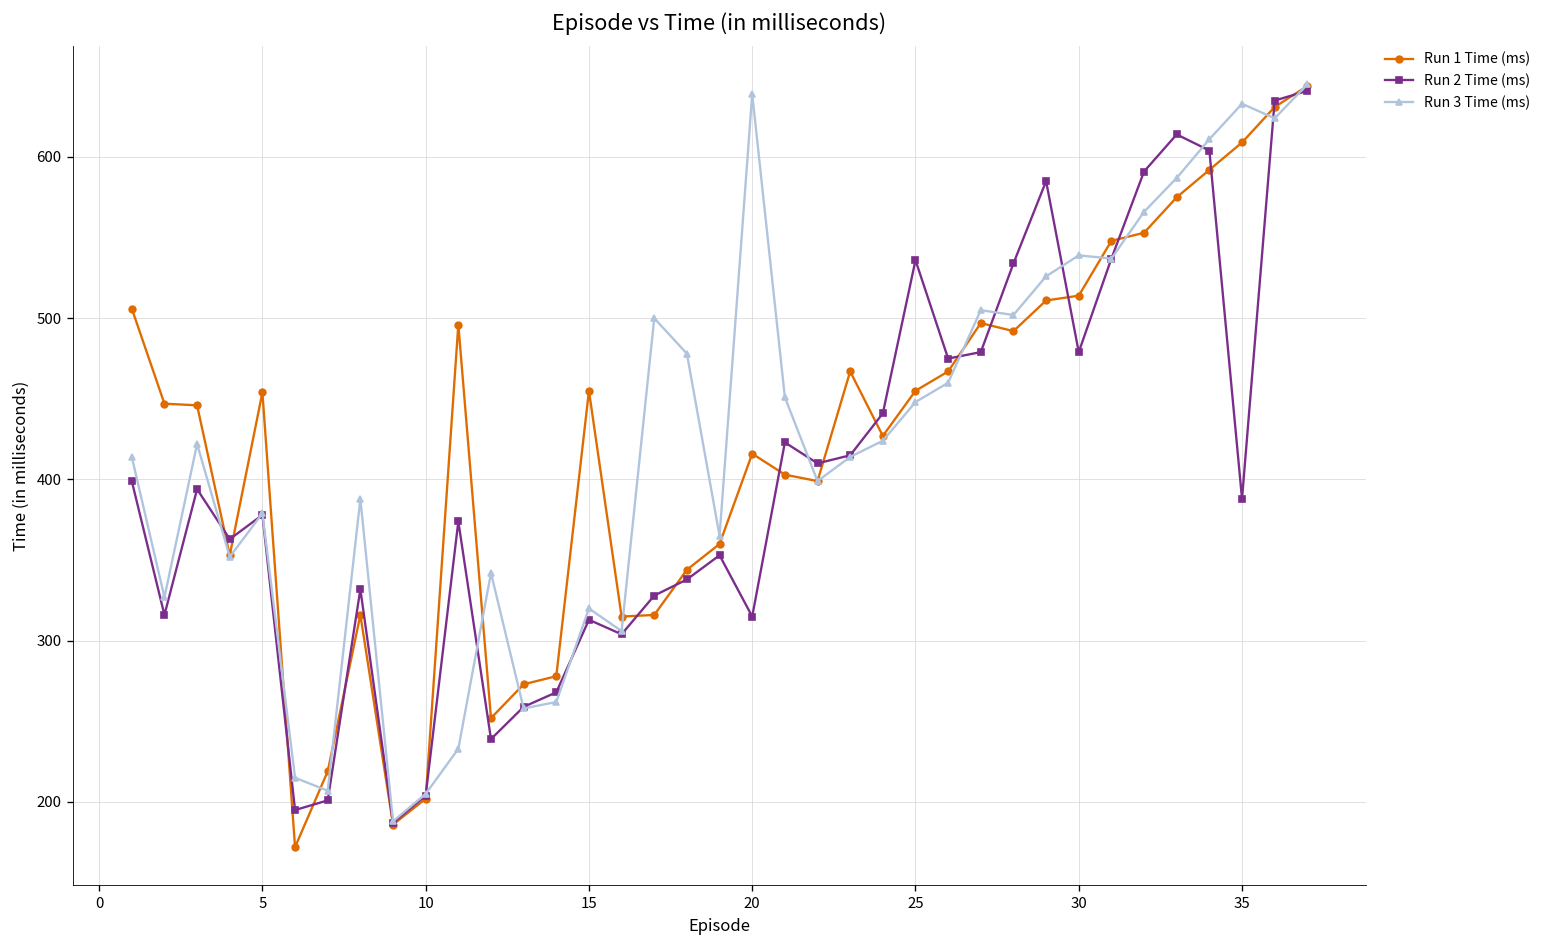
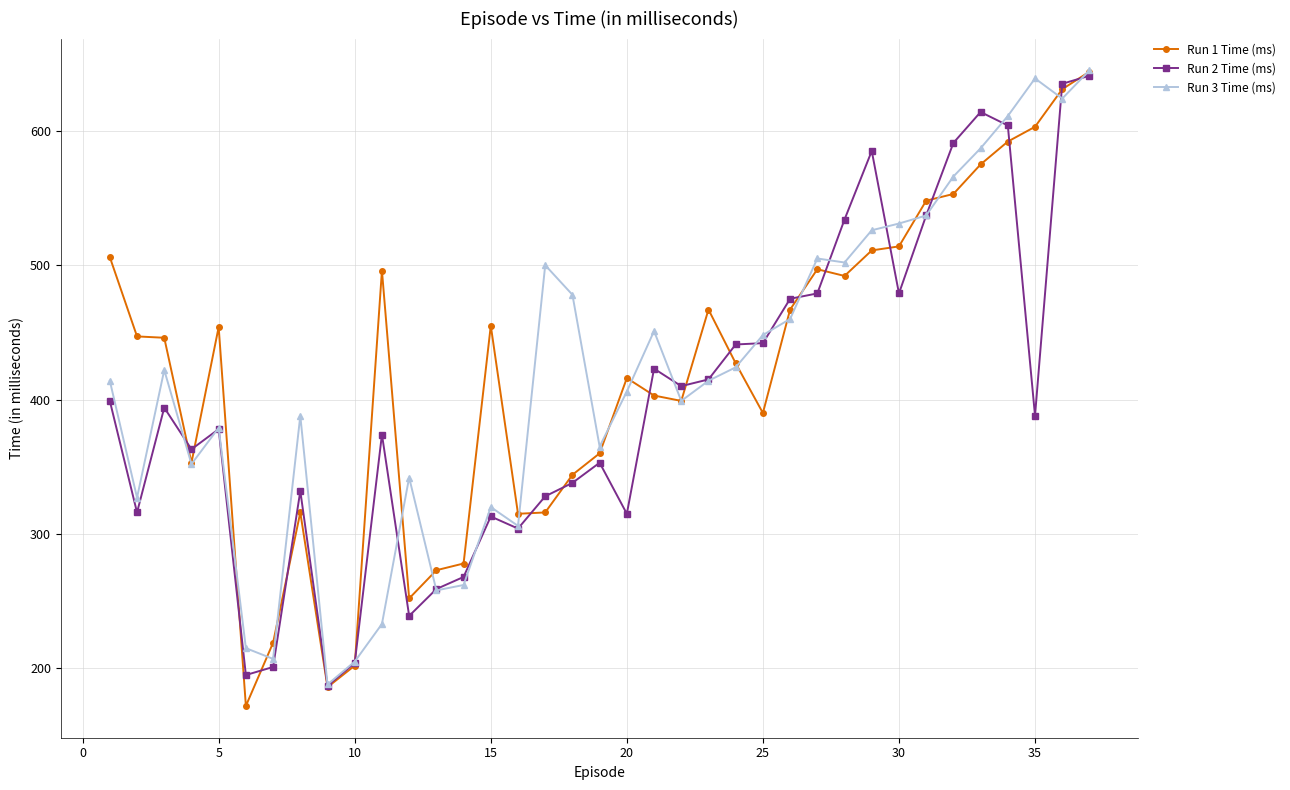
Run 3 Time (ms), 20: 639 -> 406
Run 1 Time (ms), 25: 455 -> 390
Run 2 Time (ms), 25: 536 -> 442
Run 3 Time (ms), 30: 539 -> 531
Run 1 Time (ms), 35: 609 -> 603
Run 3 Time (ms), 35: 633 -> 639
